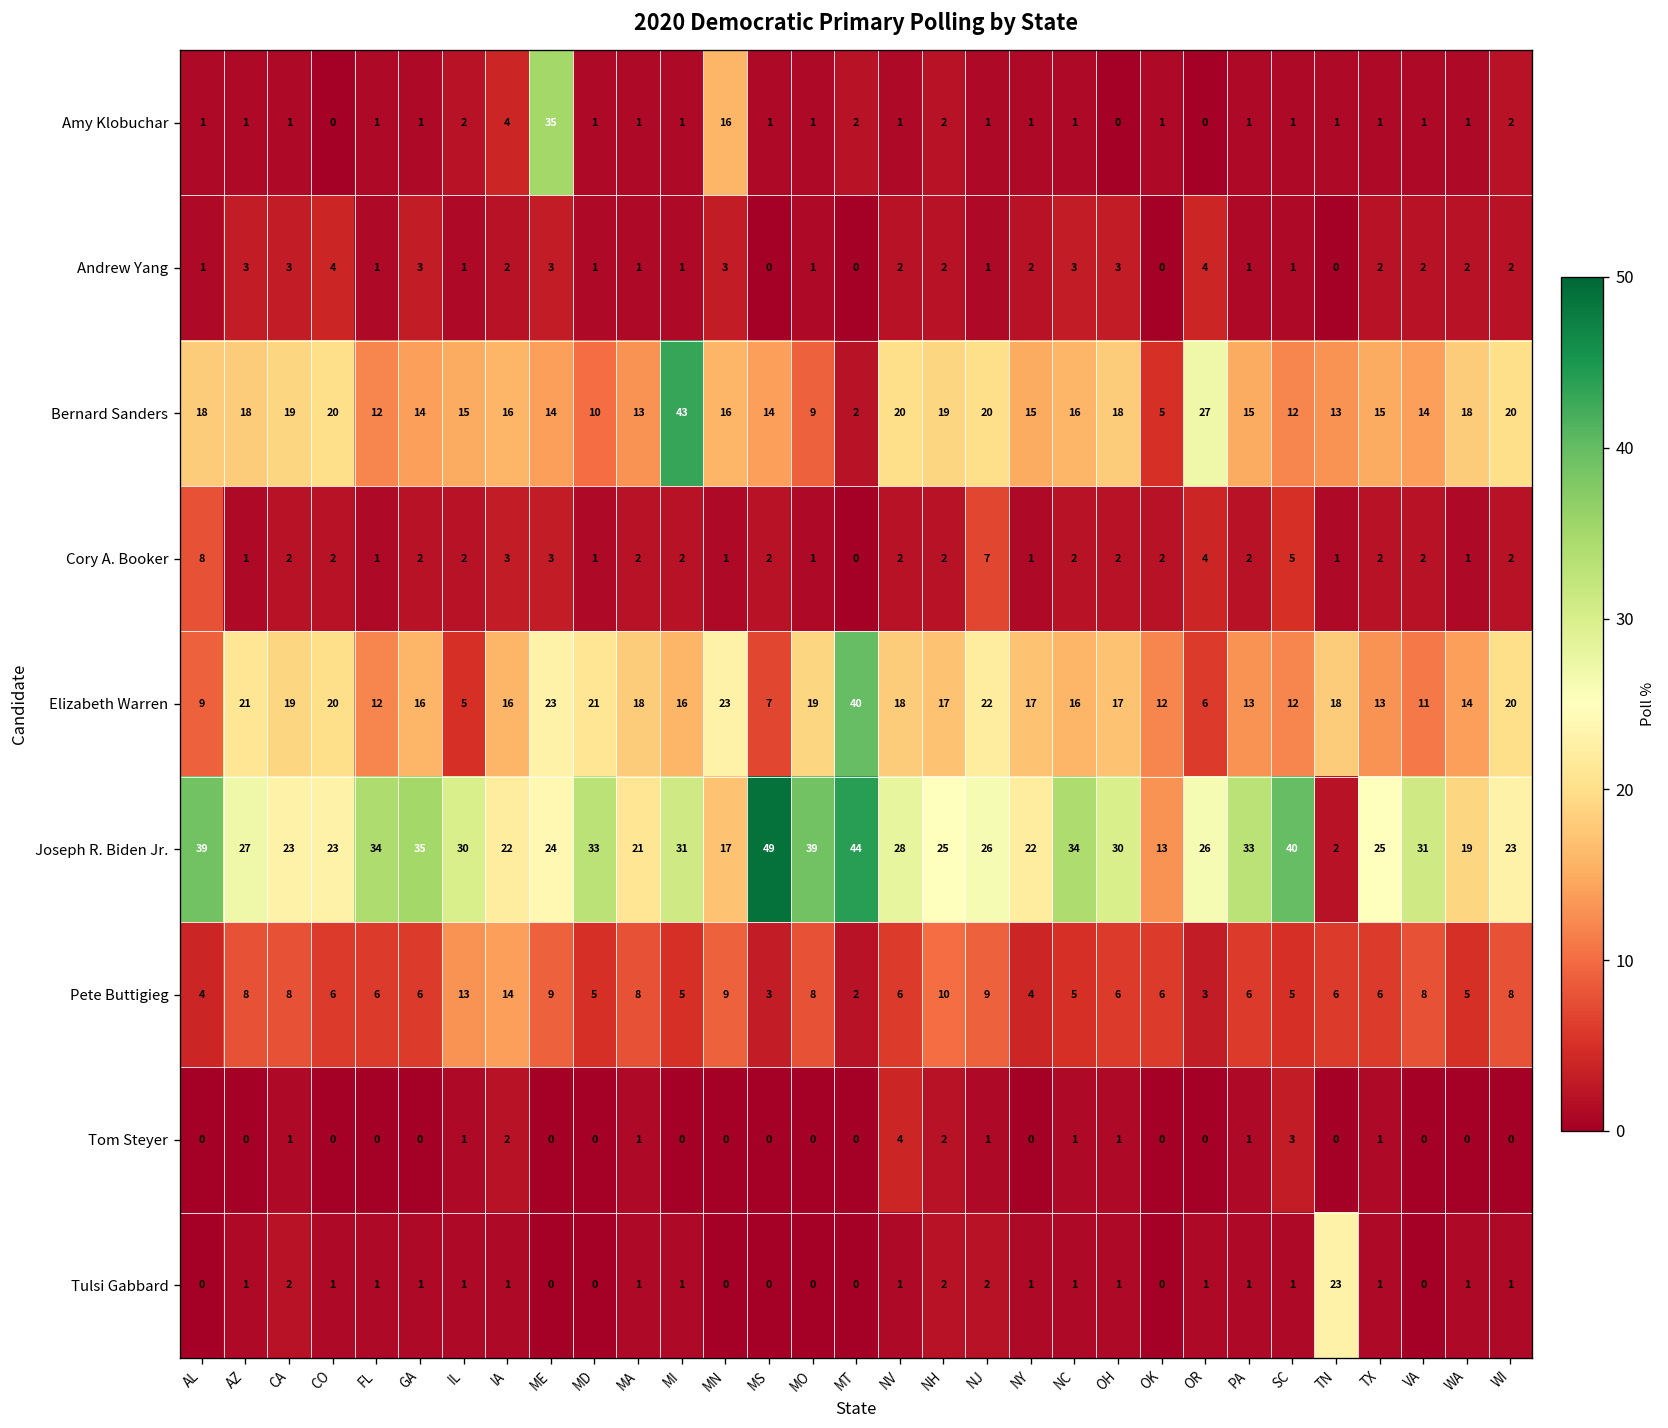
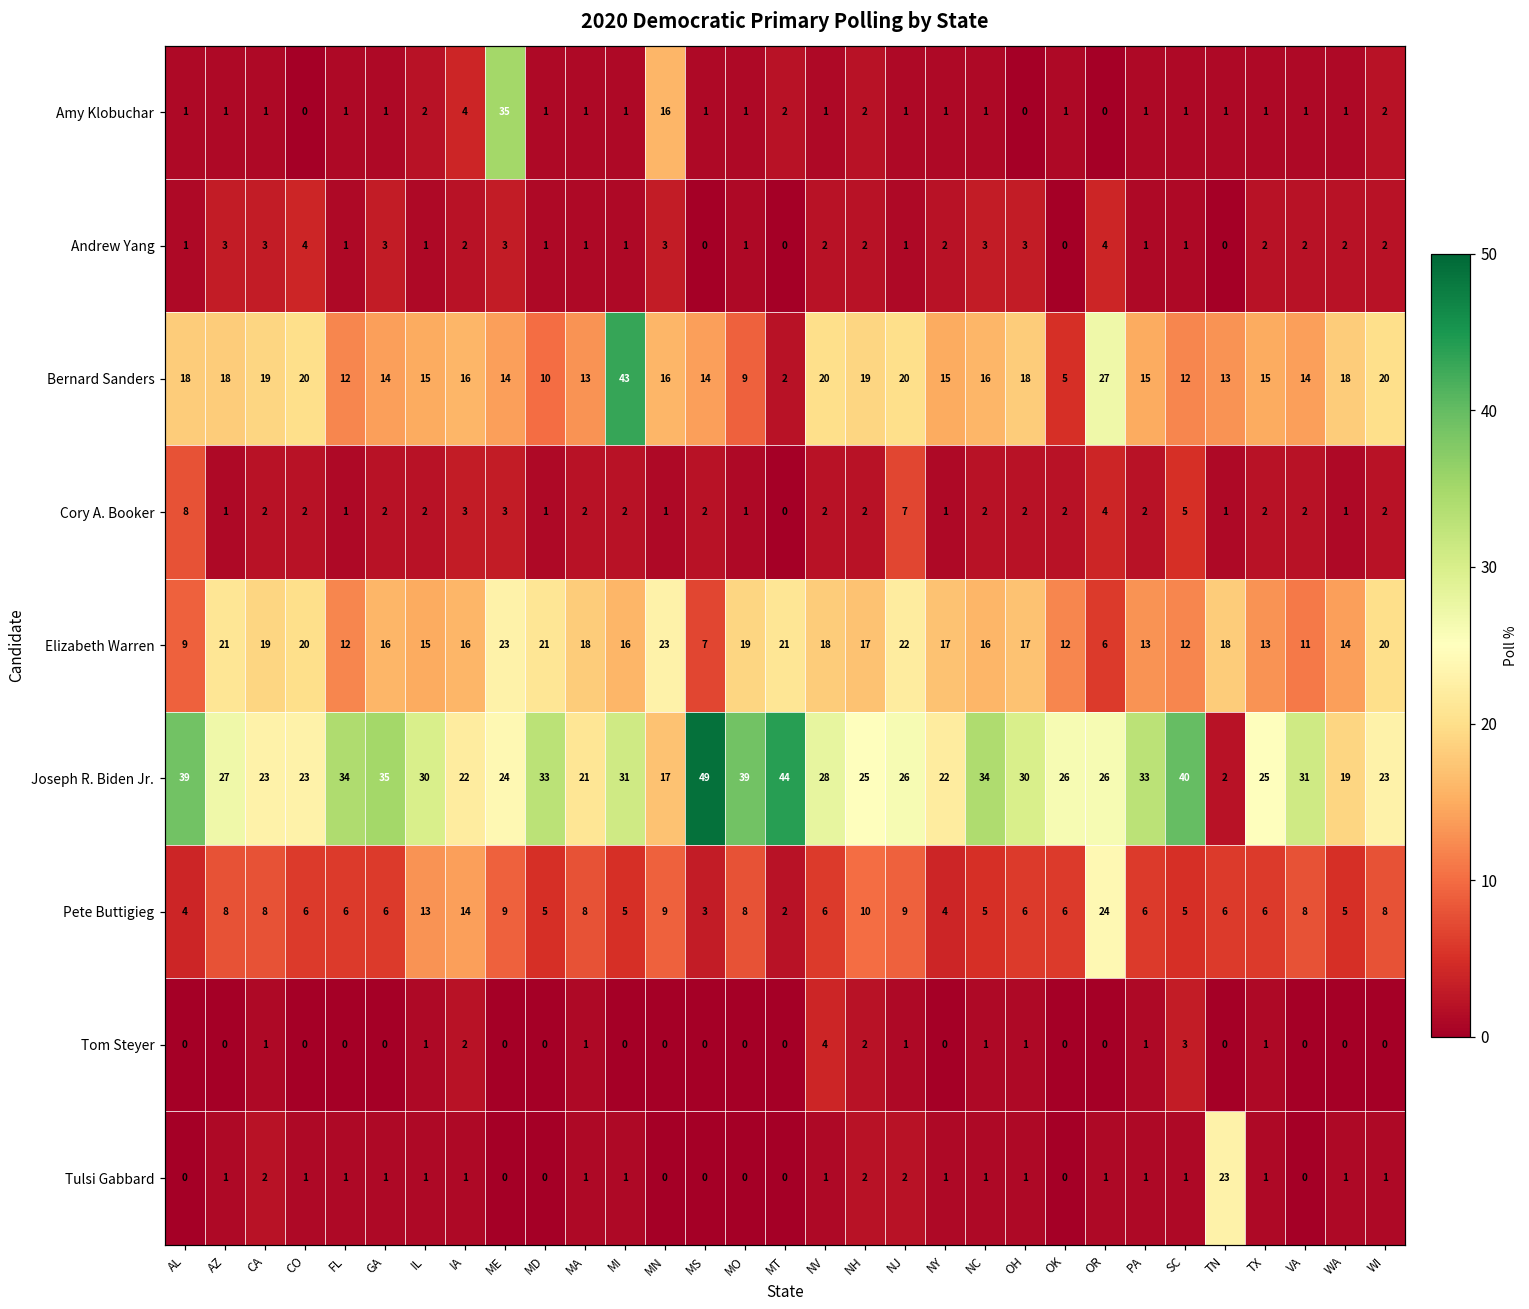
Elizabeth Warren, IL: 5 -> 15
Elizabeth Warren, MT: 40 -> 21
Joseph R. Biden Jr., OK: 13 -> 26
Pete Buttigieg, OR: 3 -> 24
